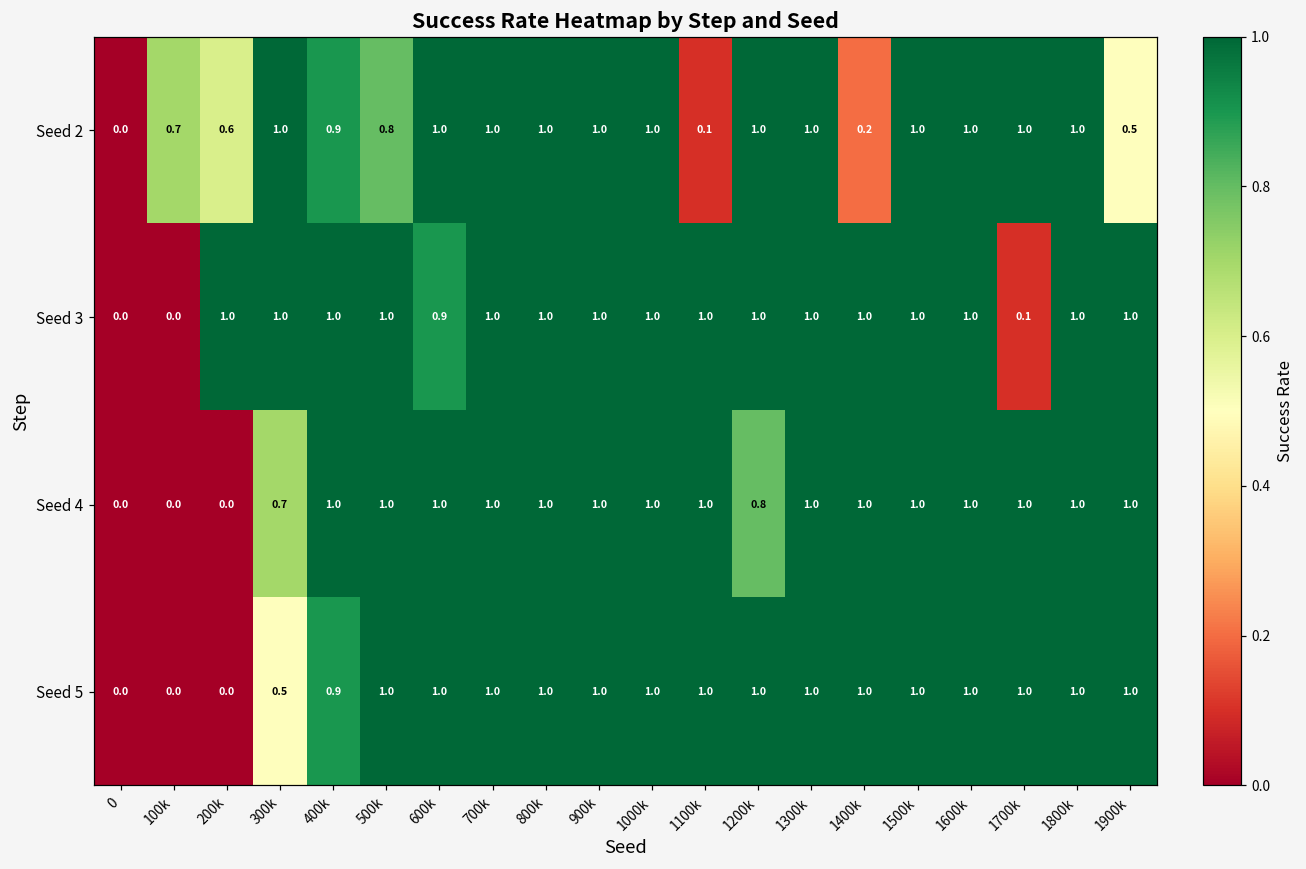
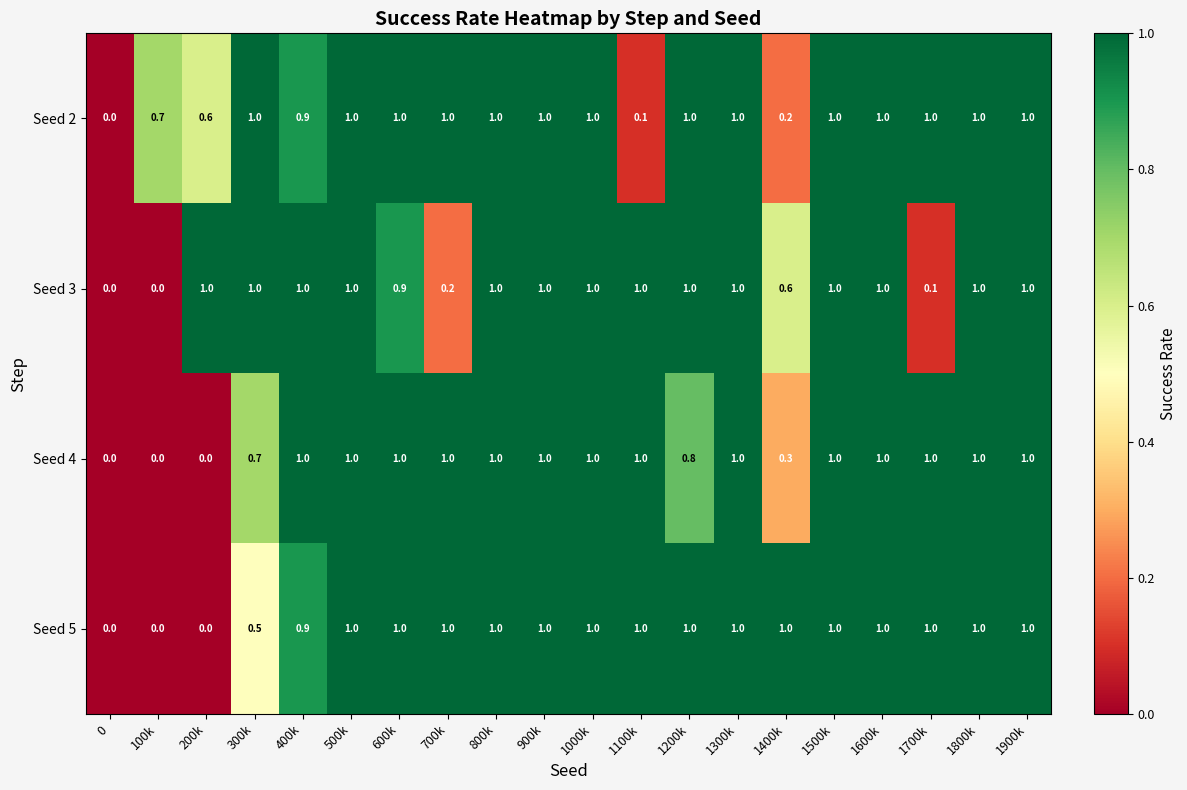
Seed 2, 500k: 0.8 -> 1.0
Seed 2, 1900k: 0.5 -> 1.0
Seed 3, 700k: 1.0 -> 0.2
Seed 3, 1400k: 1.0 -> 0.6
Seed 4, 1400k: 1.0 -> 0.3
